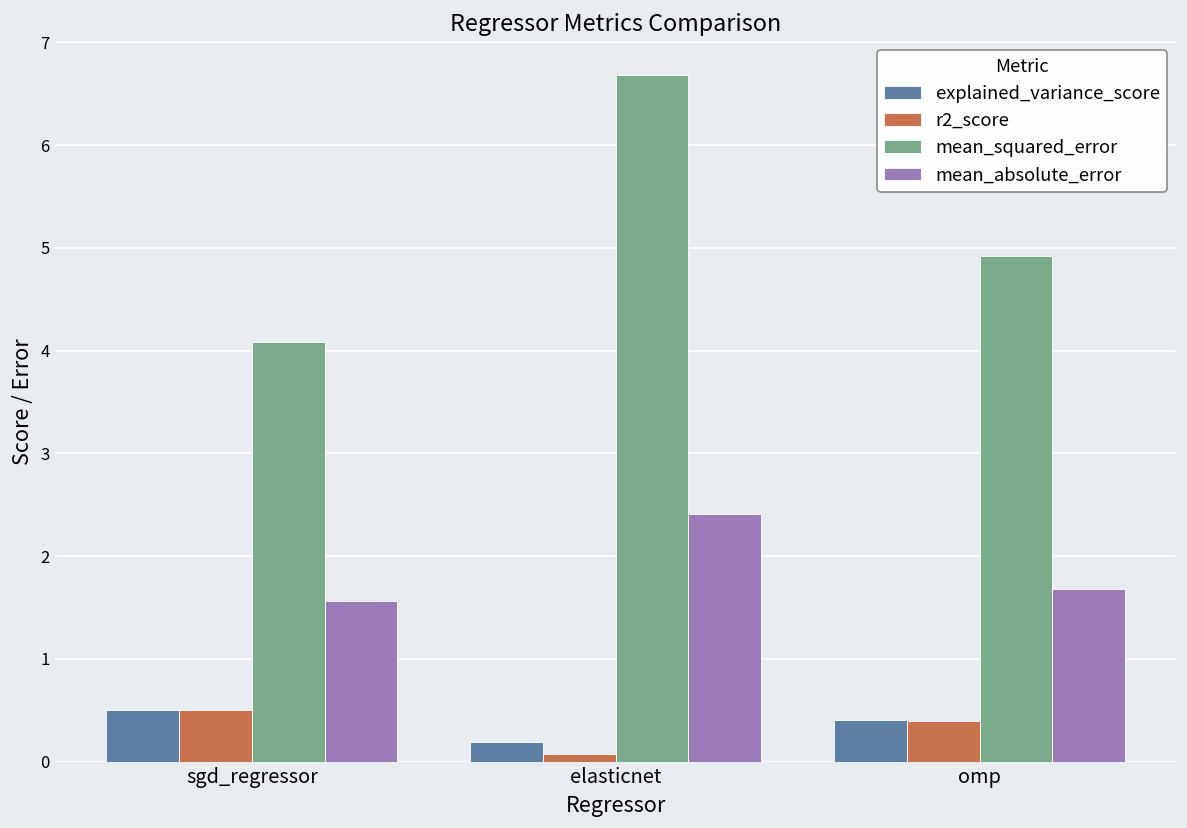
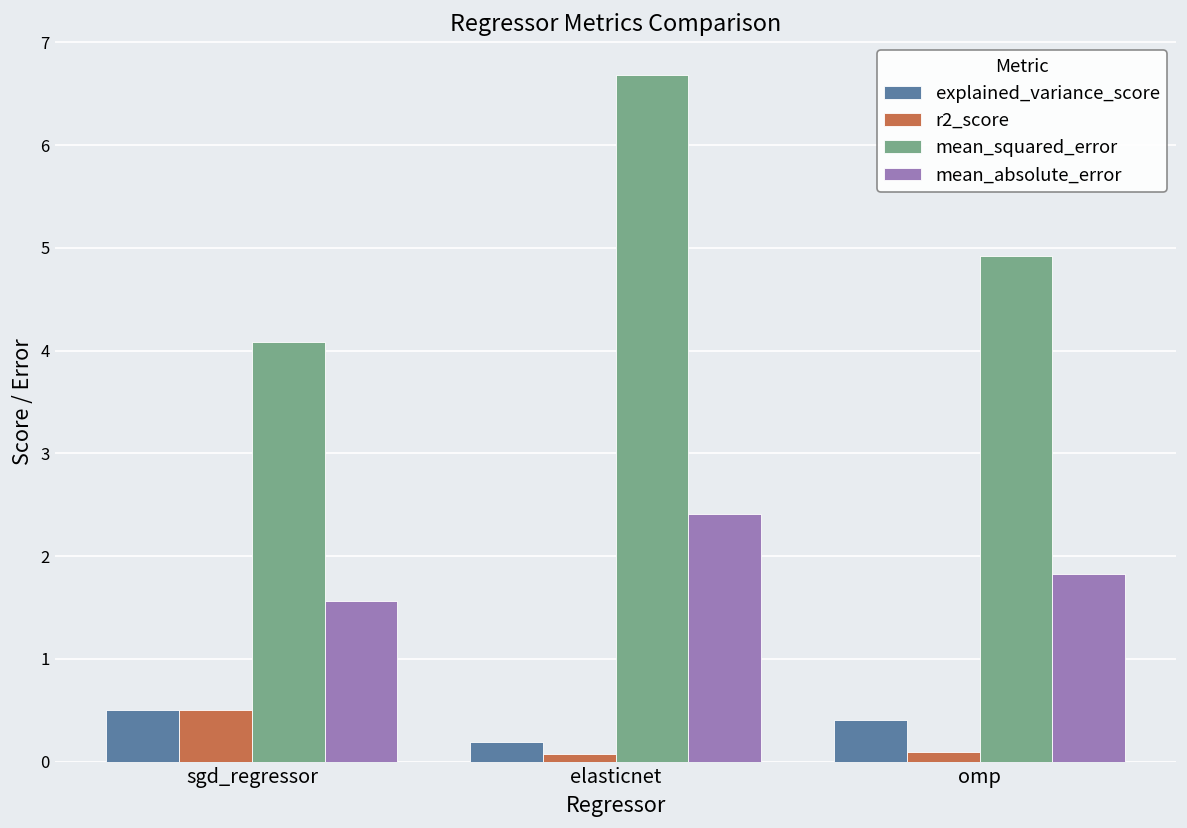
r2_score, omp: 0.4 -> 0.1
mean_absolute_error, omp: 1.7 -> 1.8
